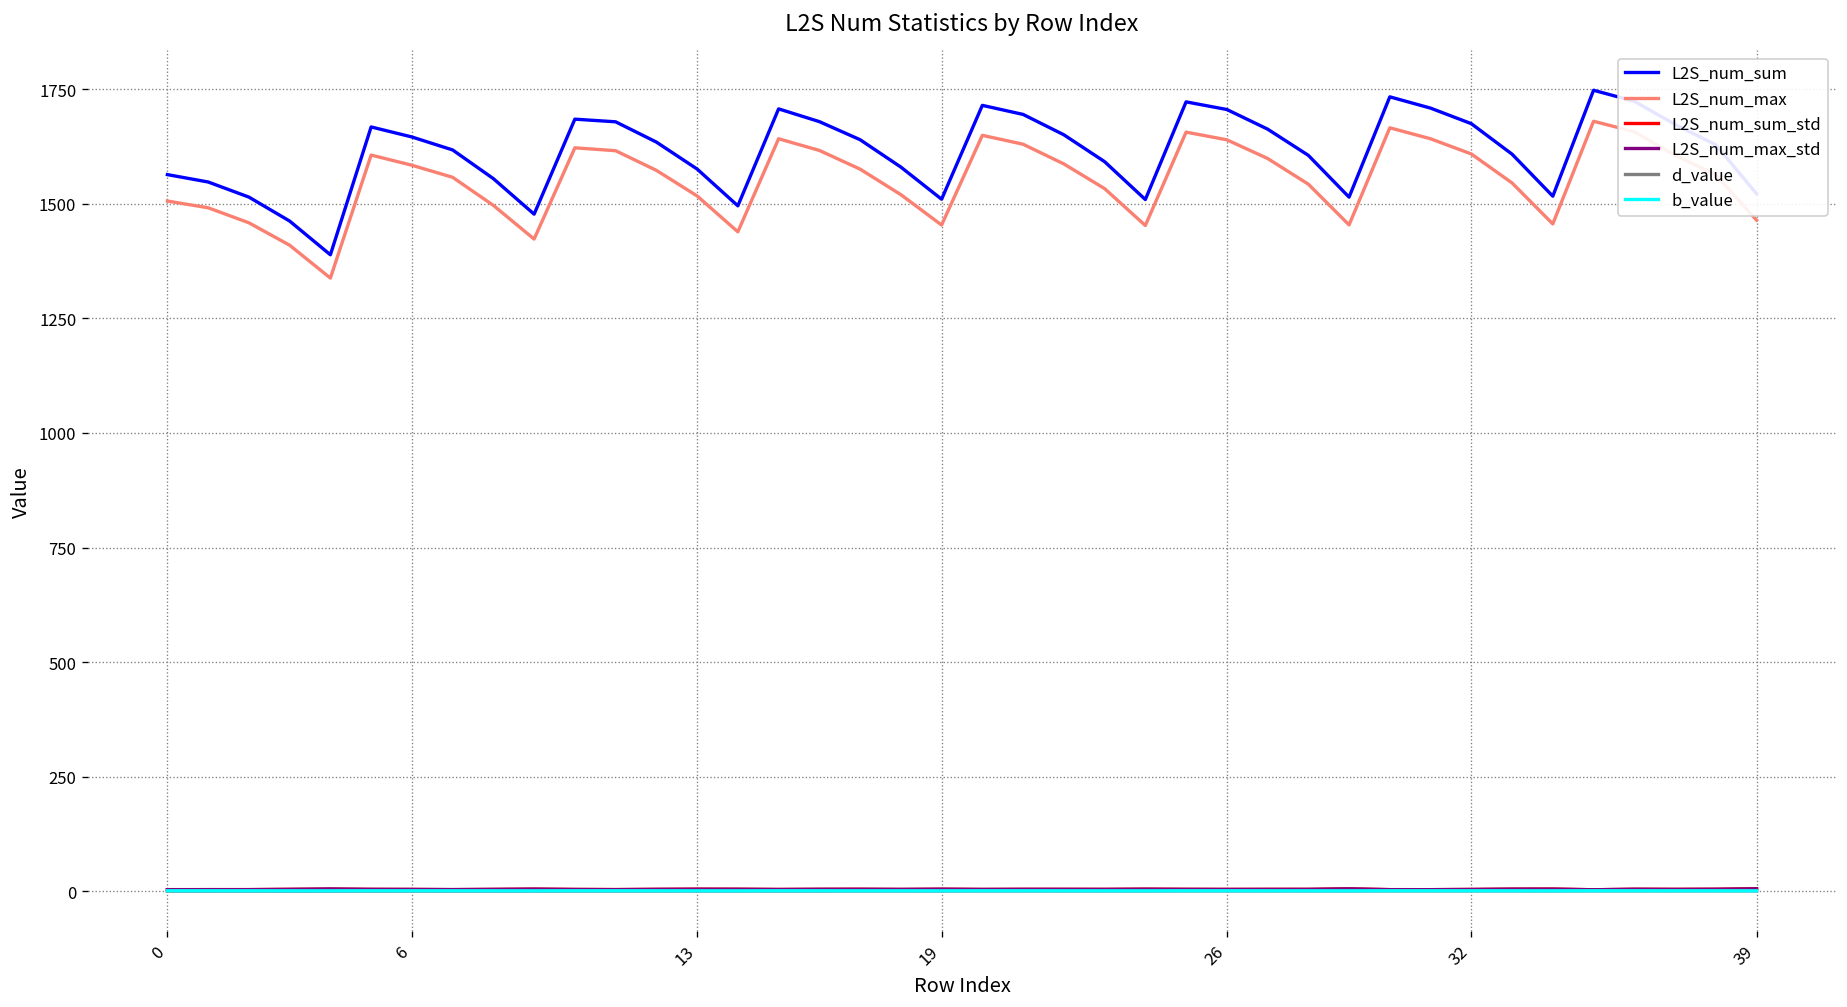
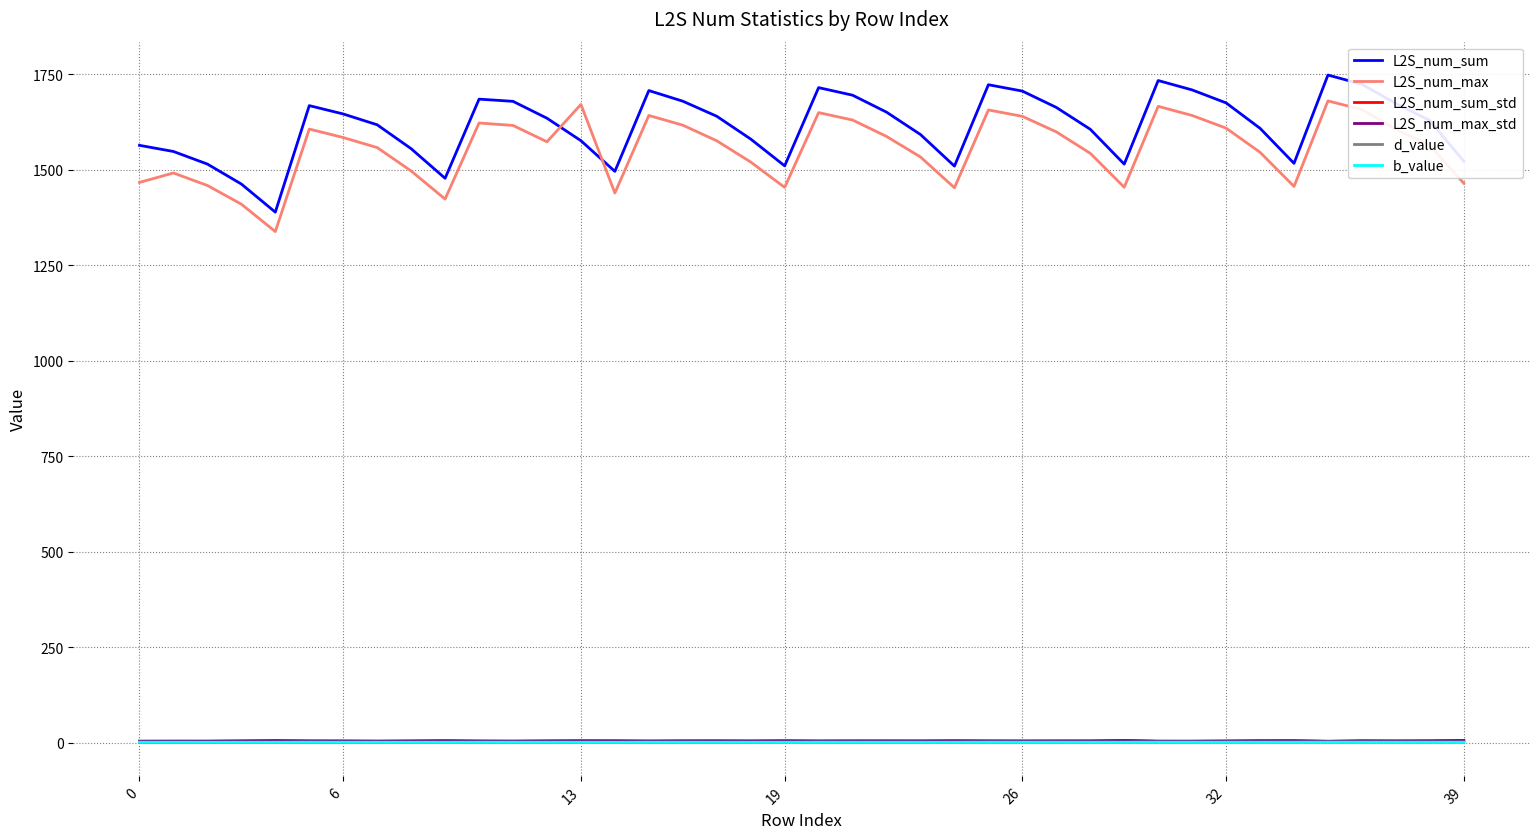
L2S_num_max, 0: 1510 -> 1470
L2S_num_max, 13: 1520 -> 1670
